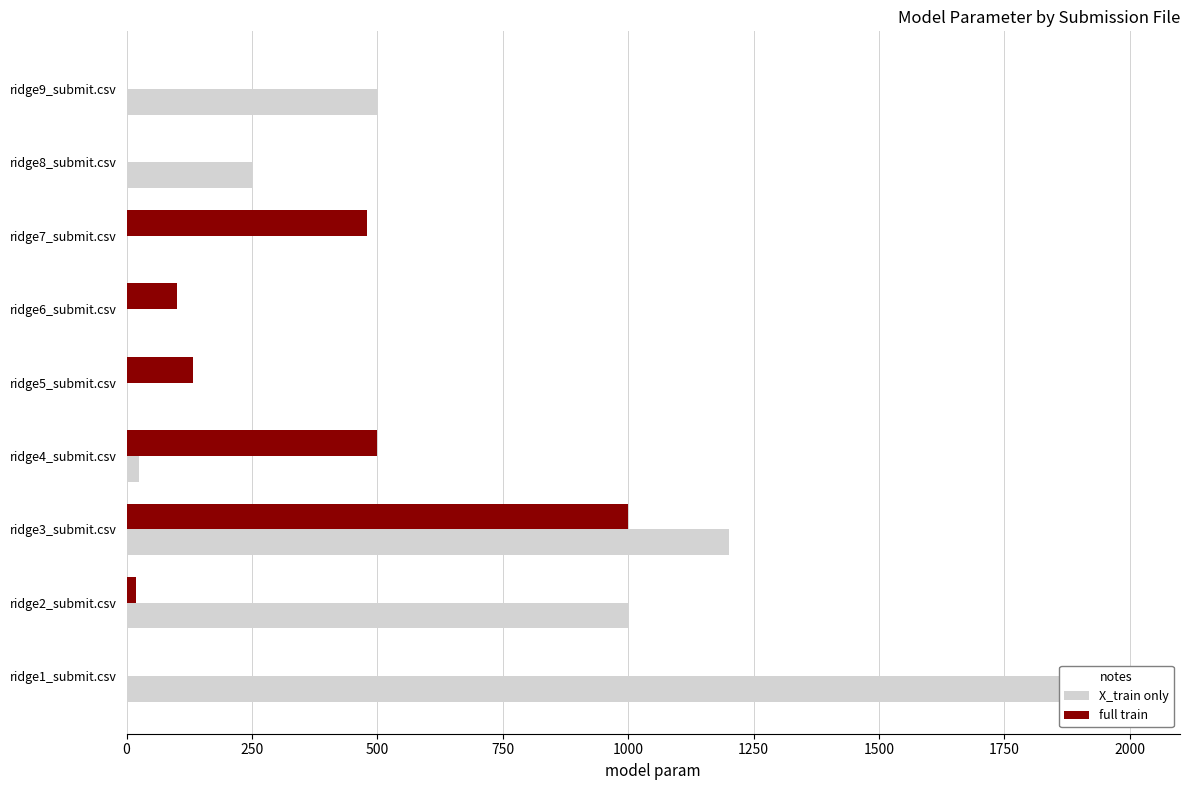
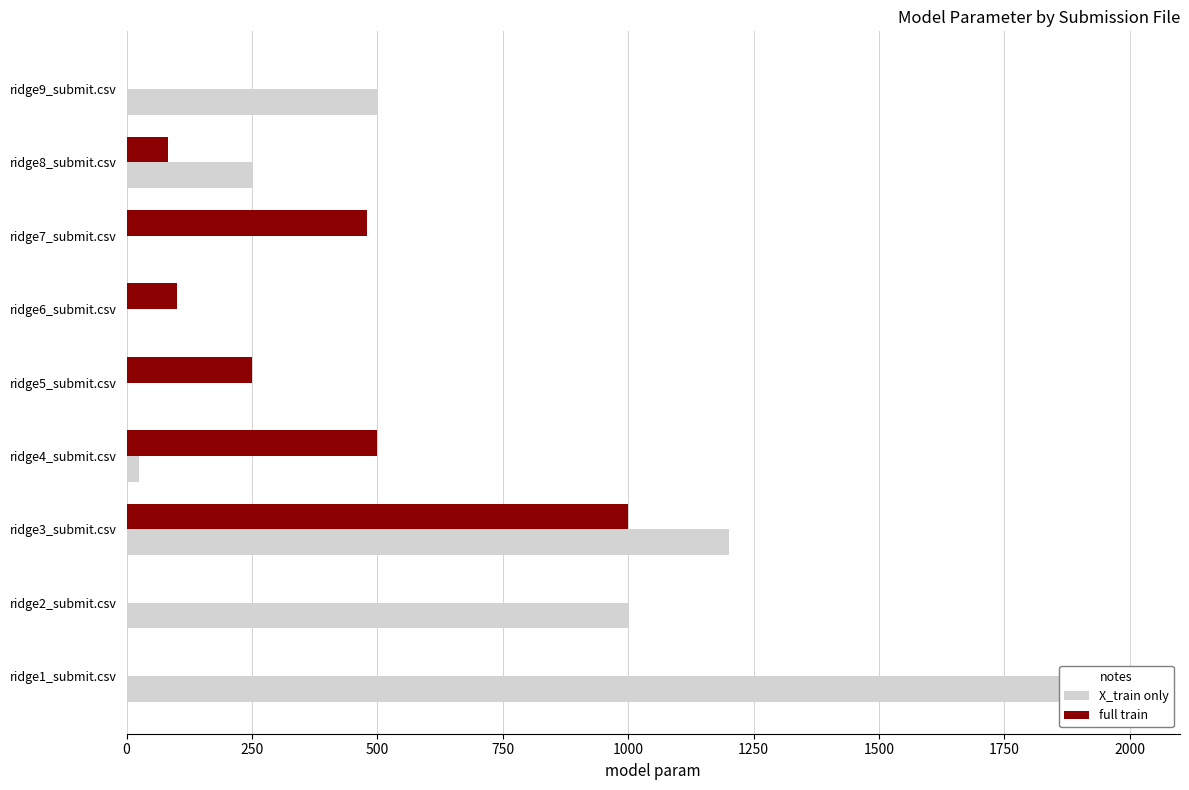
full train, ridge8_submit.csv: 0 -> 80
full train, ridge5_submit.csv: 130 -> 250
full train, ridge2_submit.csv: 20 -> 0
